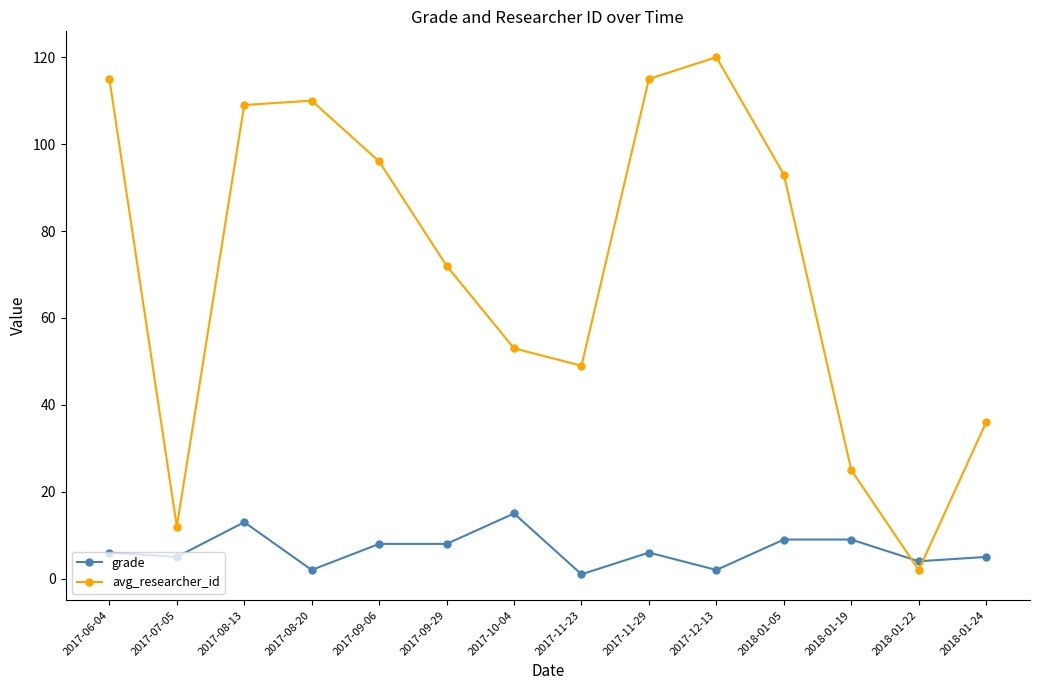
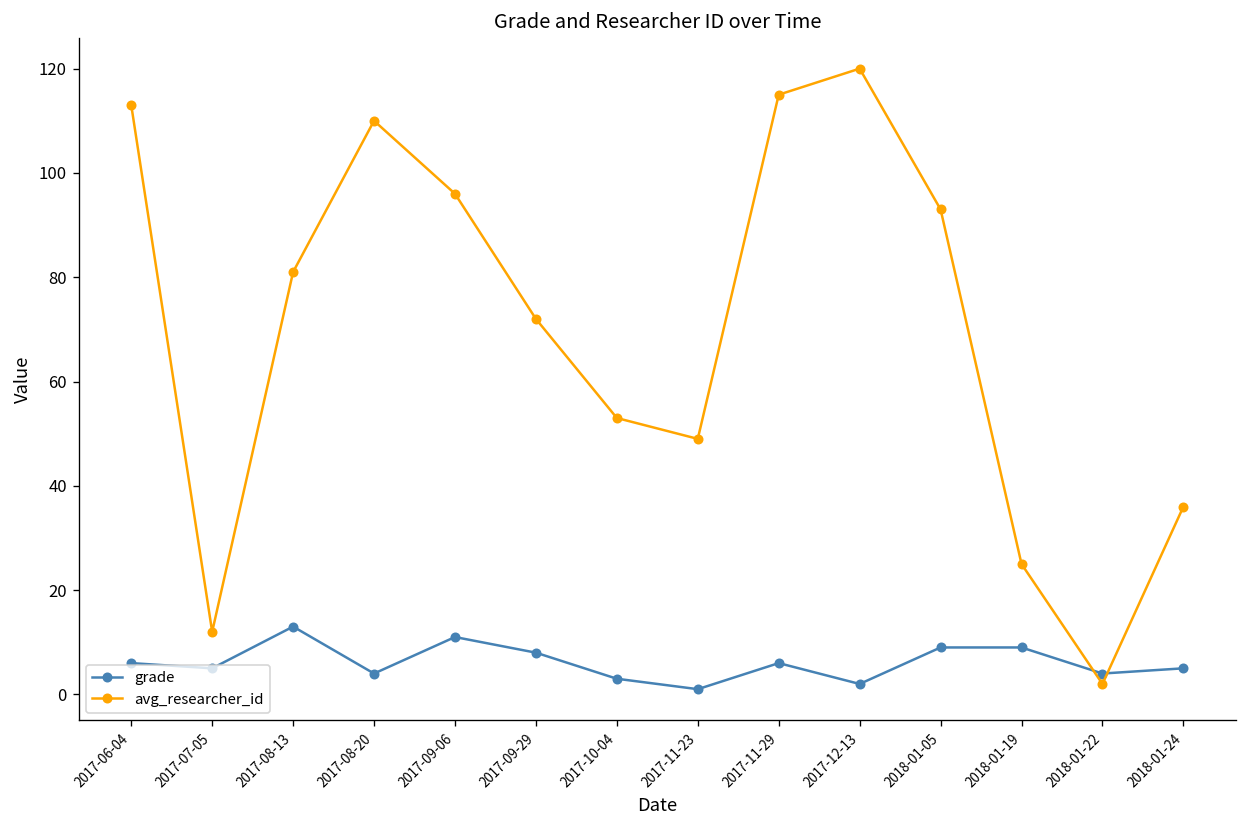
avg_researcher_id, 2017-06-04: 115 -> 113
avg_researcher_id, 2017-08-13: 109 -> 81
grade, 2017-08-20: 2 -> 4
grade, 2017-09-06: 8 -> 11
grade, 2017-10-04: 15 -> 3
